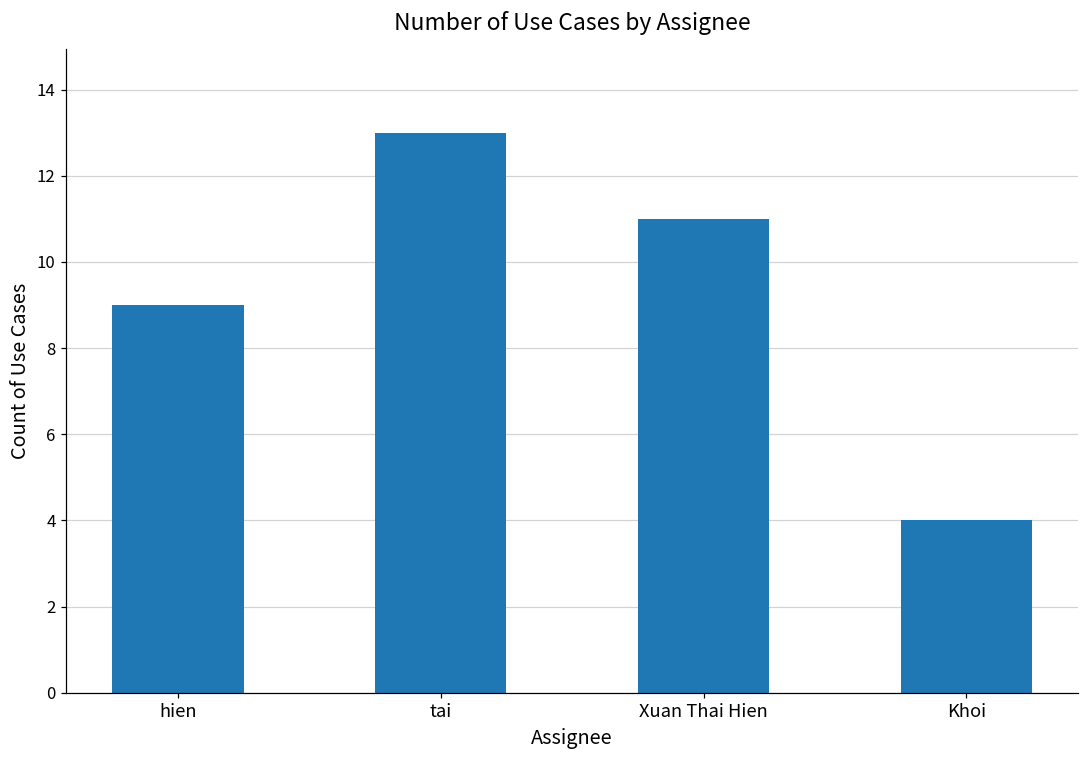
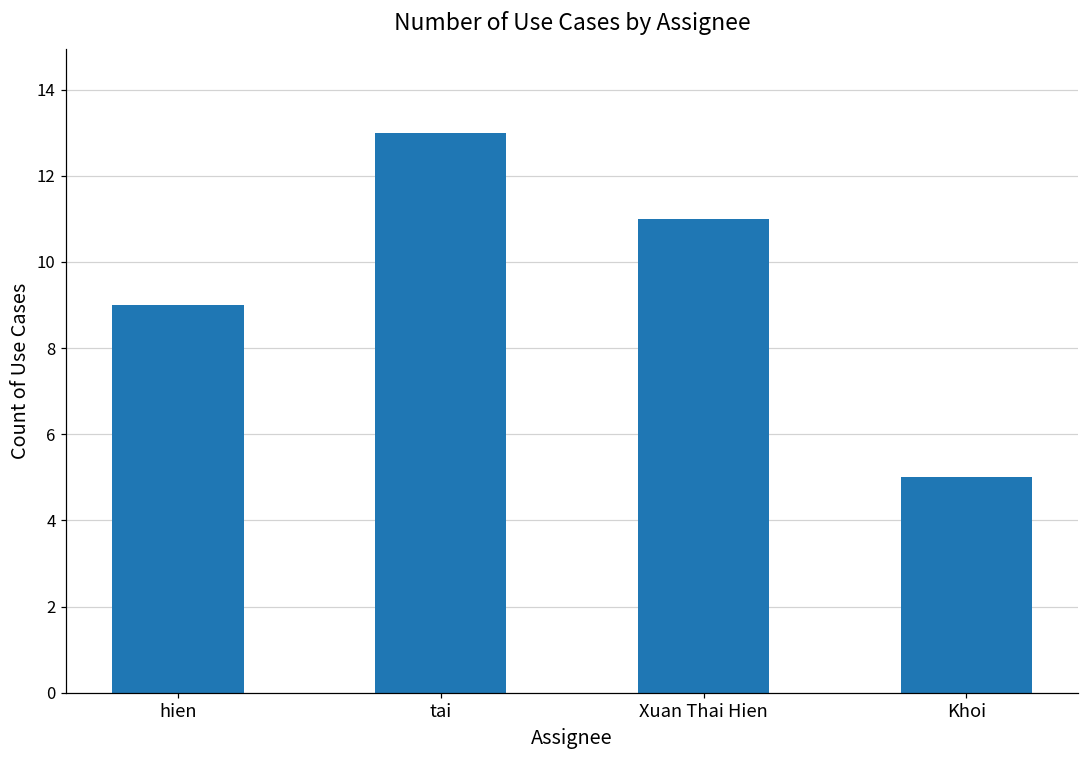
Khoi: 4 -> 5
